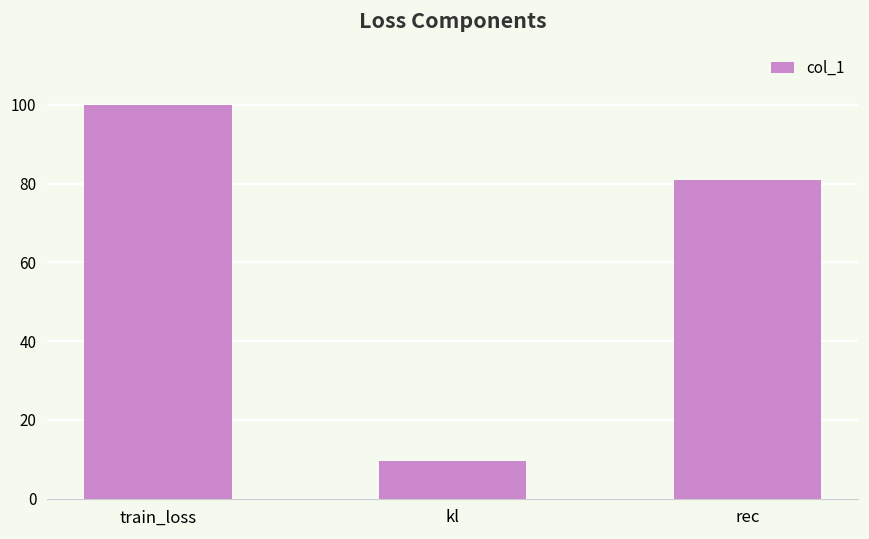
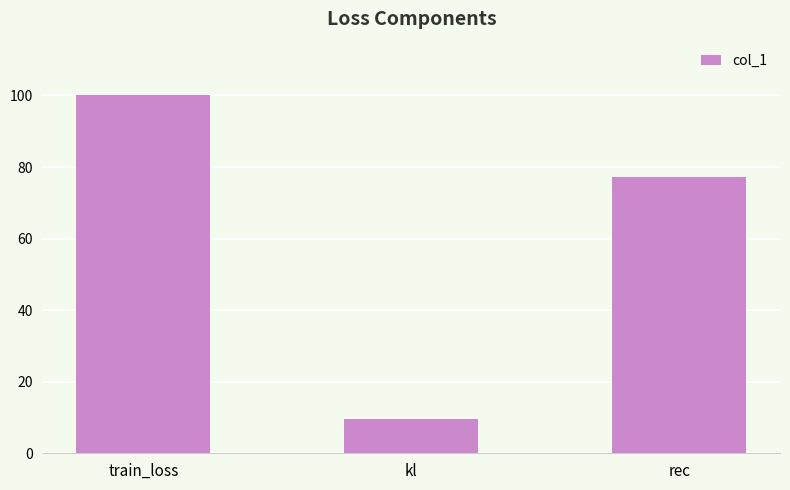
rec: 81 -> 77
